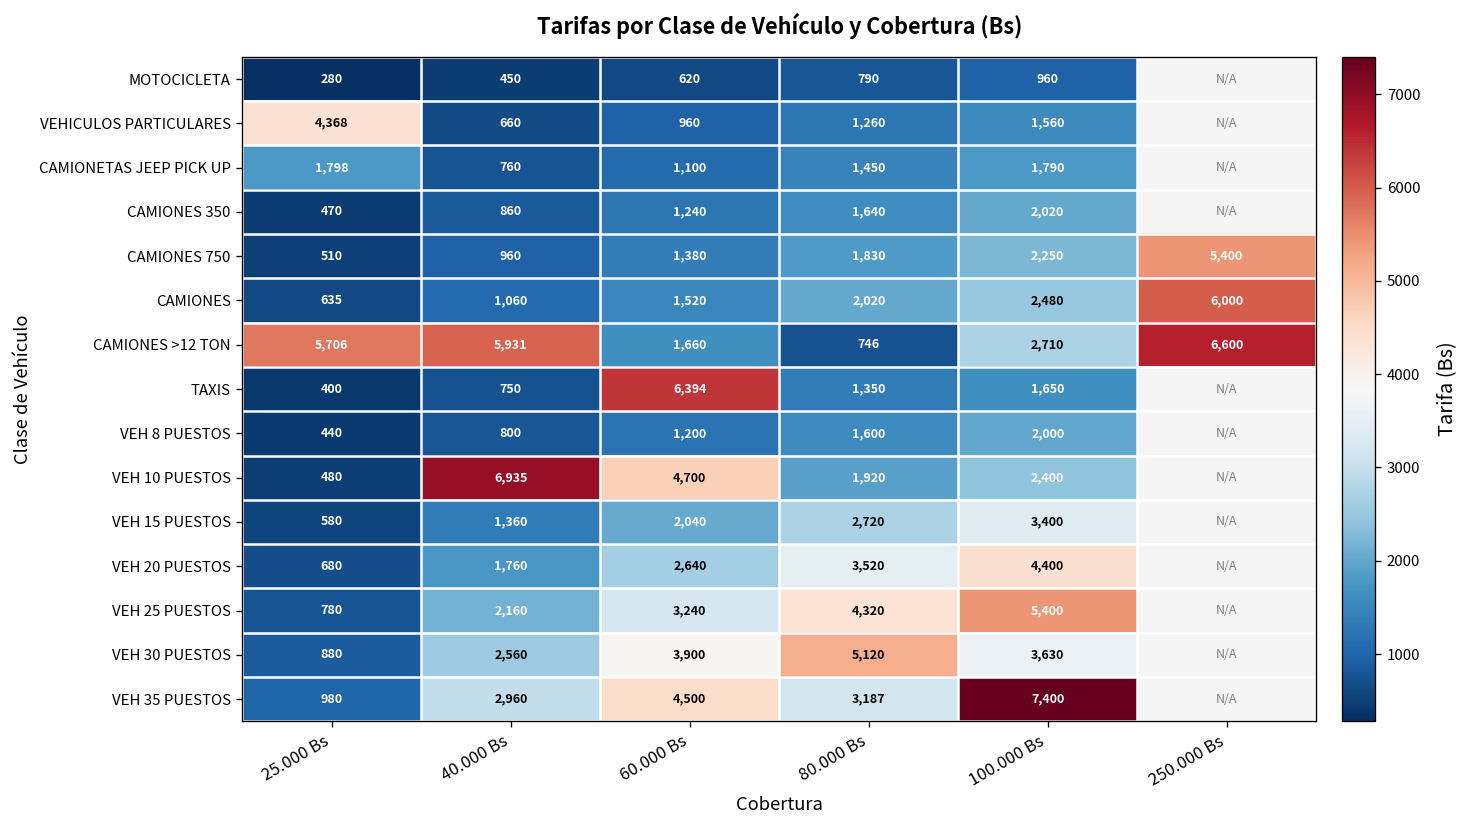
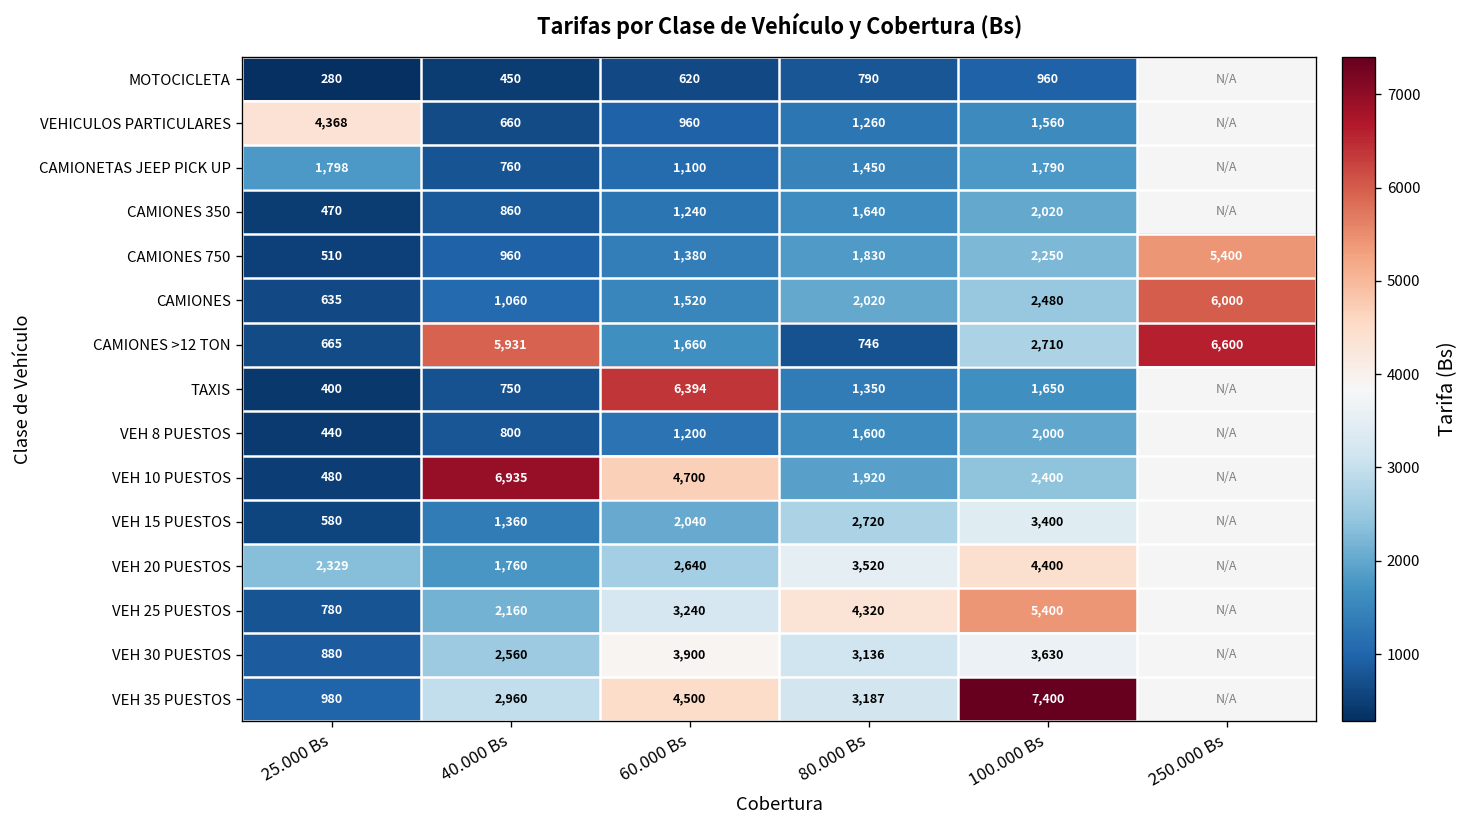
CAMIONES >12 TON, 25.000 Bs: 5,706 -> 665
VEH 20 PUESTOS, 25.000 Bs: 680 -> 2,329
VEH 30 PUESTOS, 80.000 Bs: 5,120 -> 3,136
